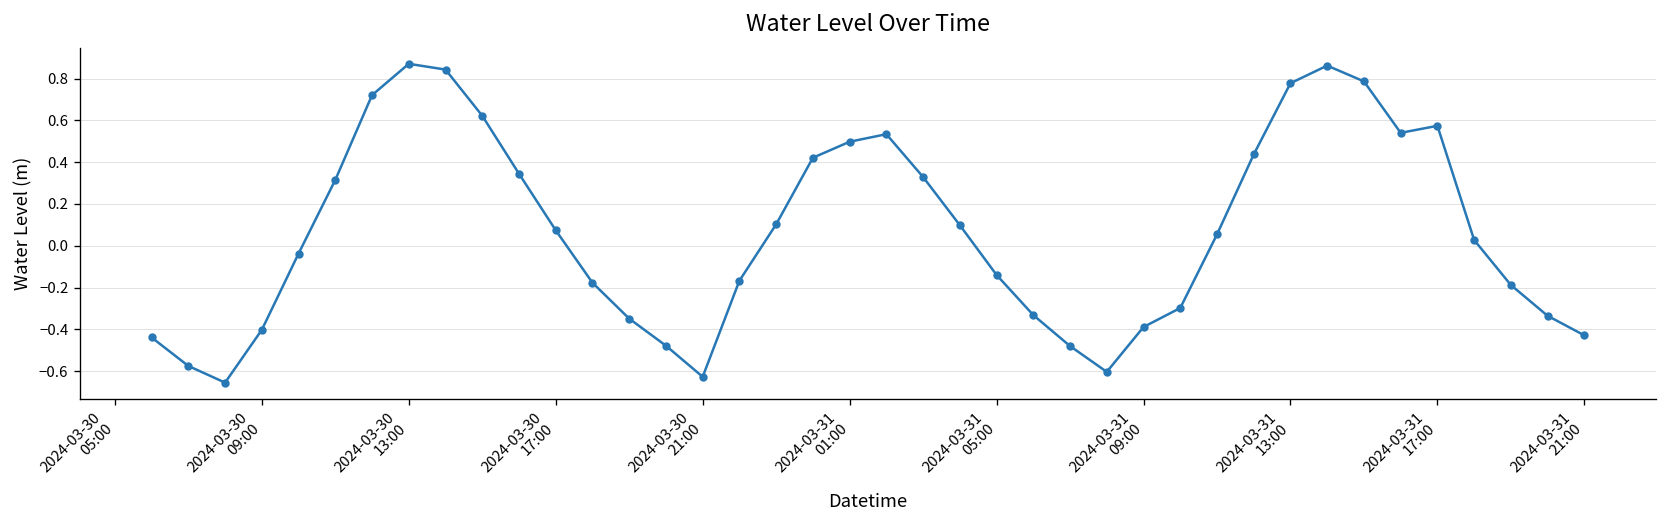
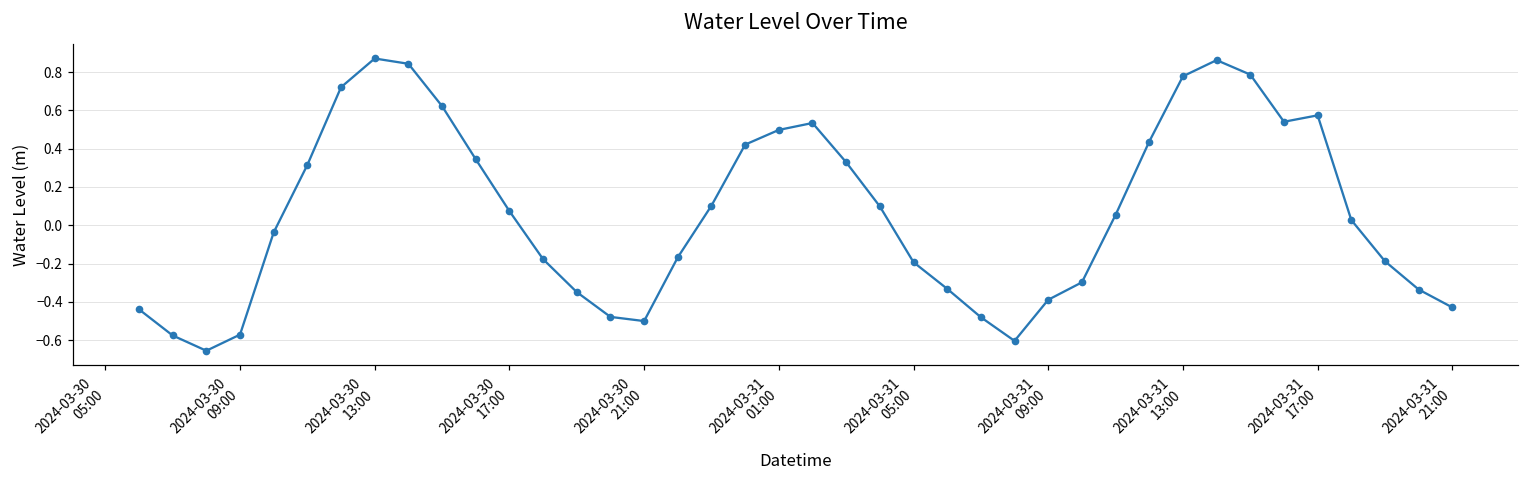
2024-03-30 09:00: -0.40 -> -0.57
2024-03-30 21:00: -0.63 -> -0.50
2024-03-31 05:00: -0.14 -> -0.19
